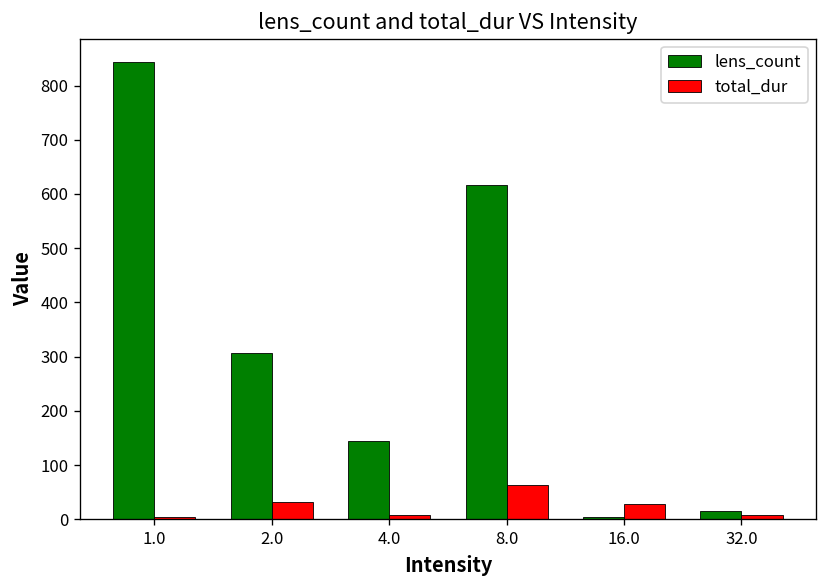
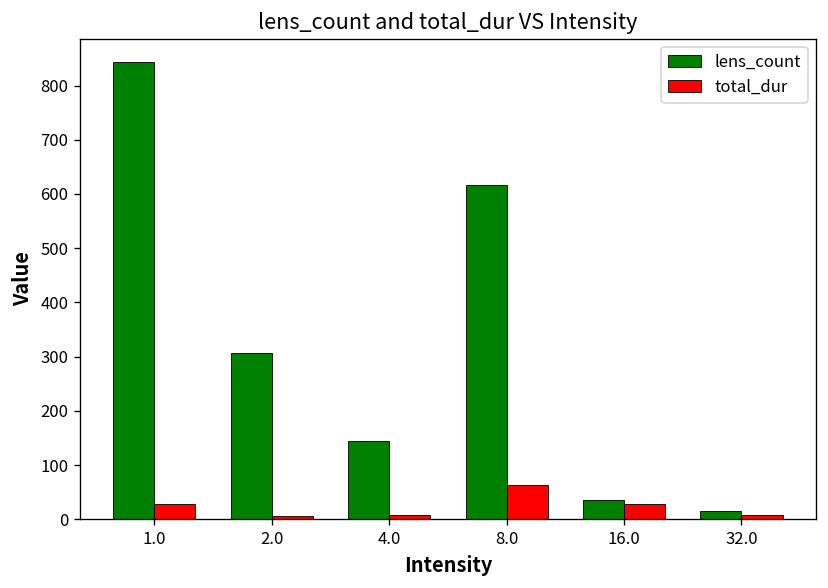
total_dur, 1.0: 0 -> 30
total_dur, 2.0: 30 -> 10
lens_count, 16.0: 10 -> 40
